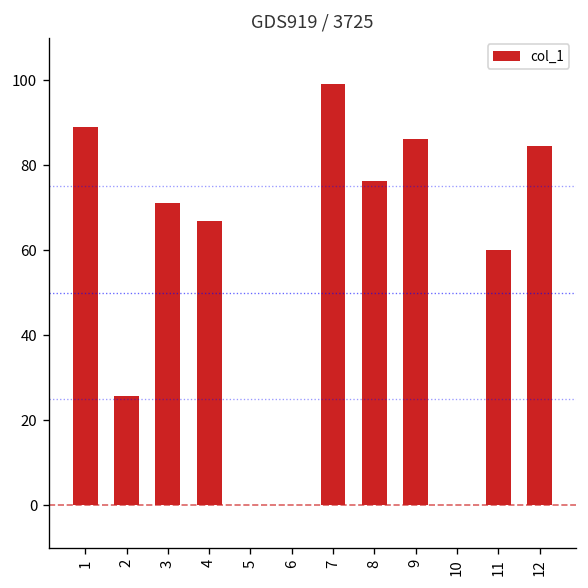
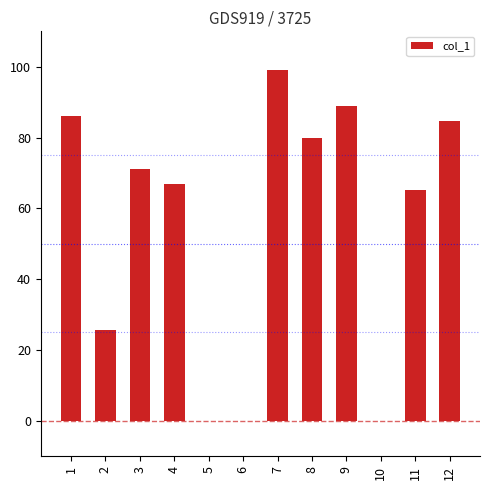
1: 89 -> 86
8: 76 -> 80
9: 86 -> 89
11: 60 -> 65
